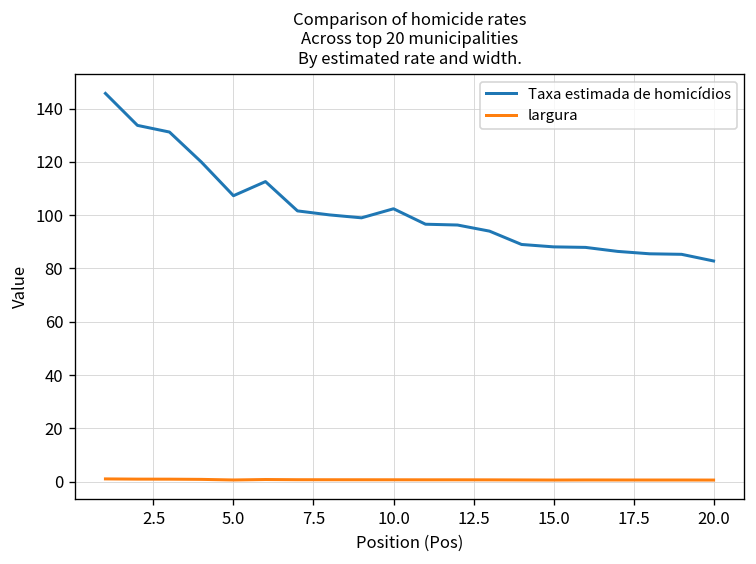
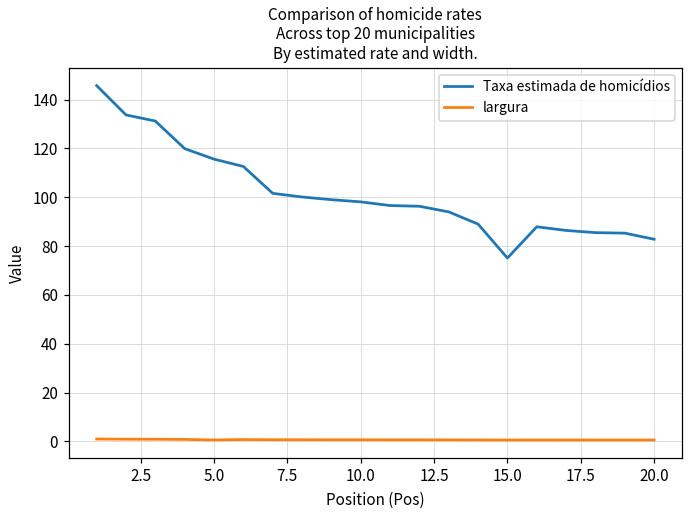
Taxa estimada de homicídios, 5.0: 107 -> 116
Taxa estimada de homicídios, 10.0: 102 -> 98
Taxa estimada de homicídios, 15.0: 88 -> 75
